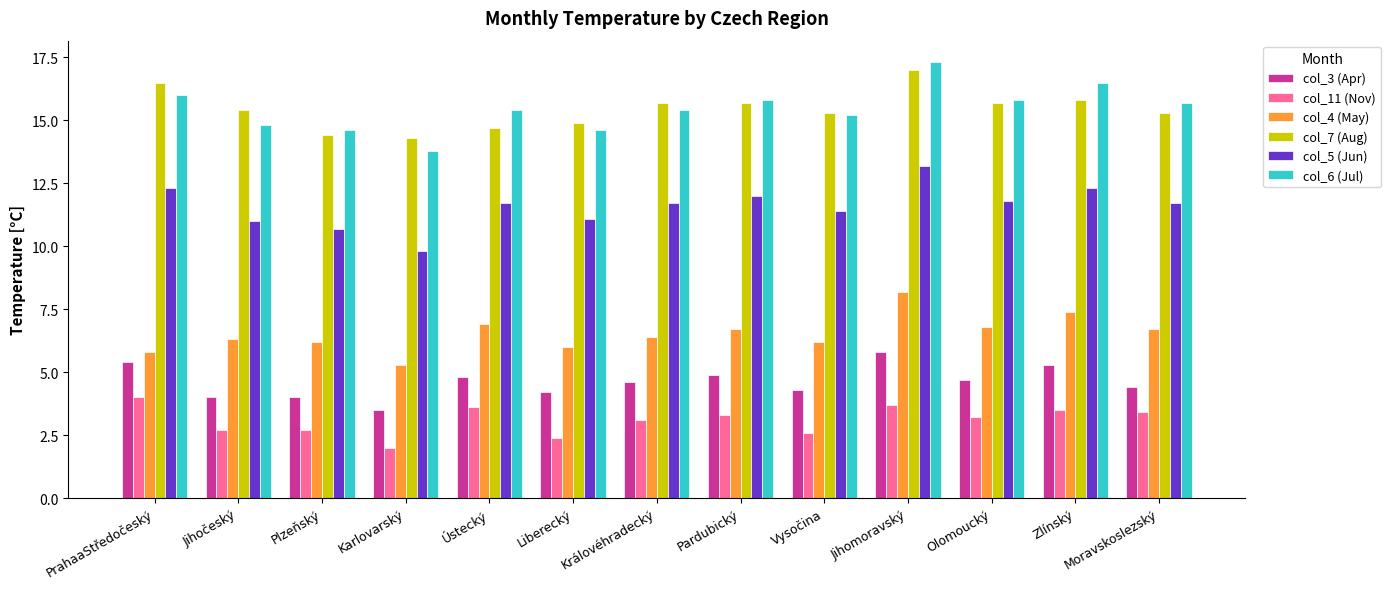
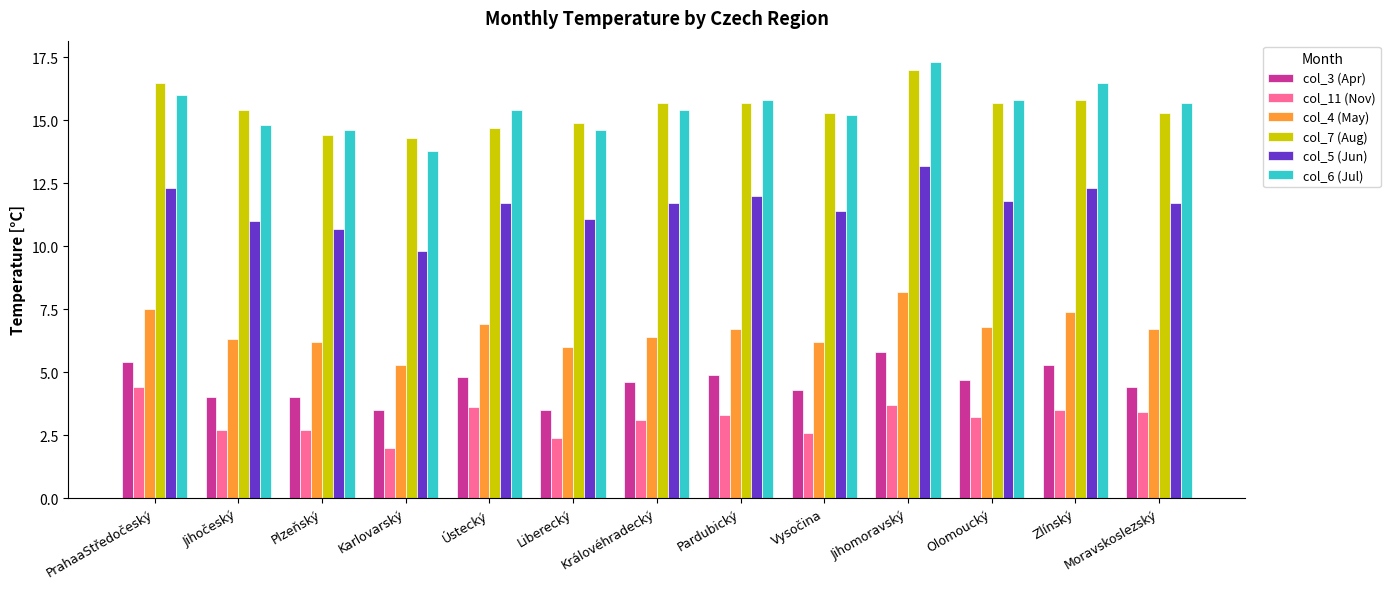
col_11 (Nov), PrahaaStředočeský: 4.0 -> 4.4
col_4 (May), PrahaaStředočeský: 5.8 -> 7.5
col_3 (Apr), Liberecký: 4.2 -> 3.5
